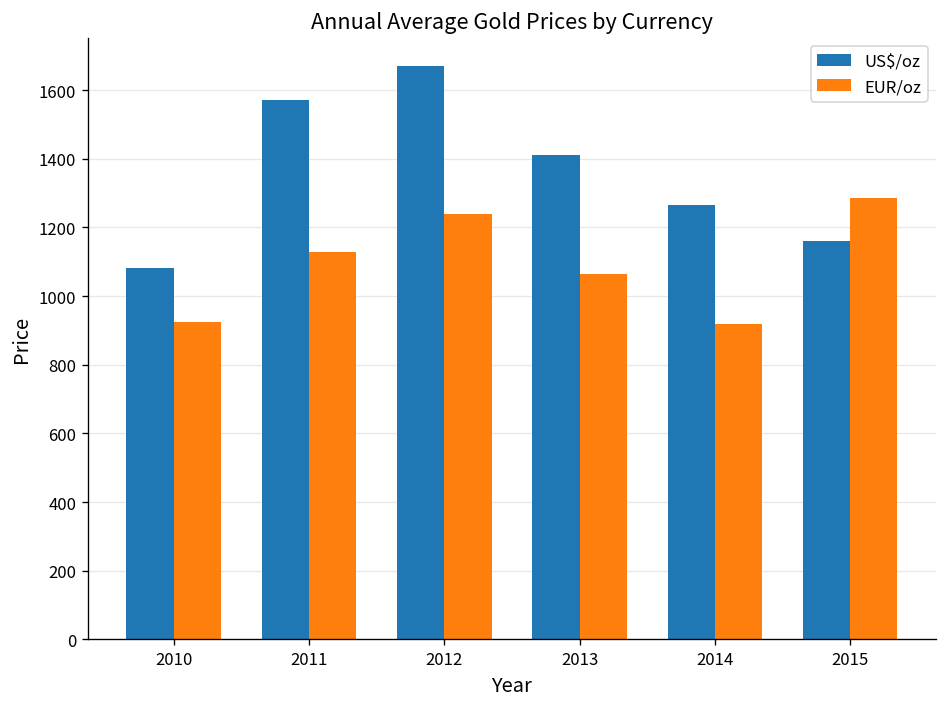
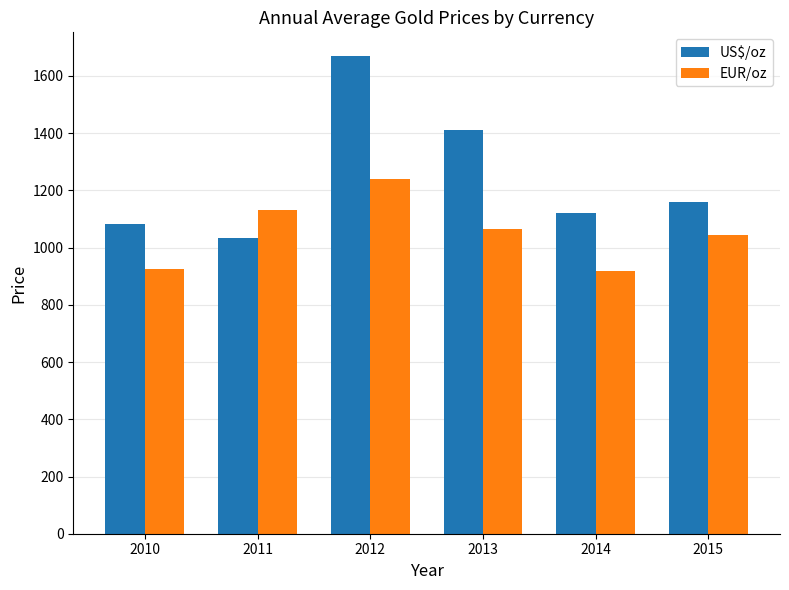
US$/oz, 2011: 1570 -> 1030
US$/oz, 2014: 1270 -> 1120
EUR/oz, 2015: 1290 -> 1050
